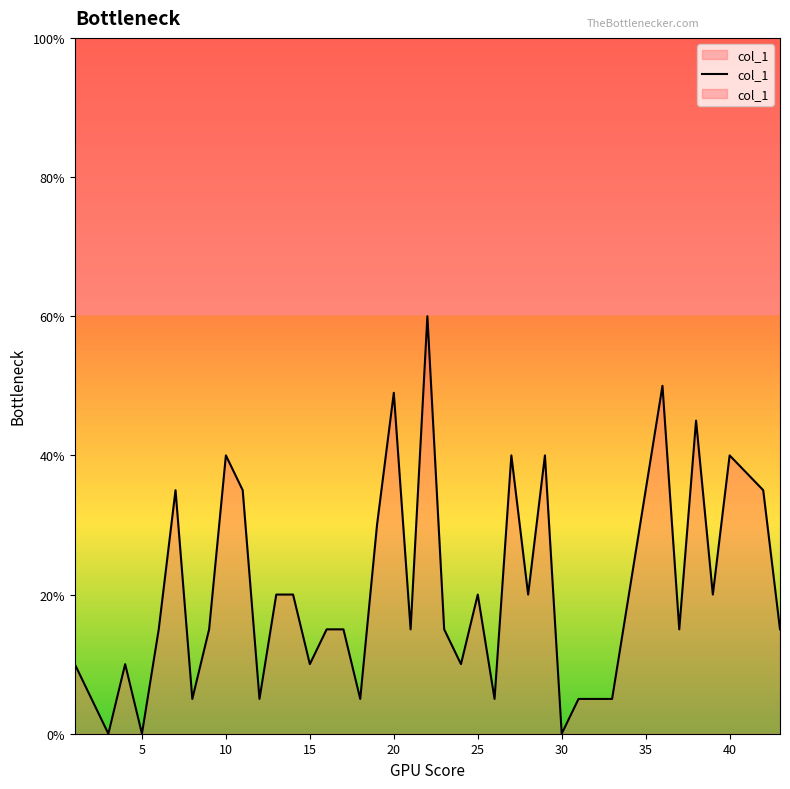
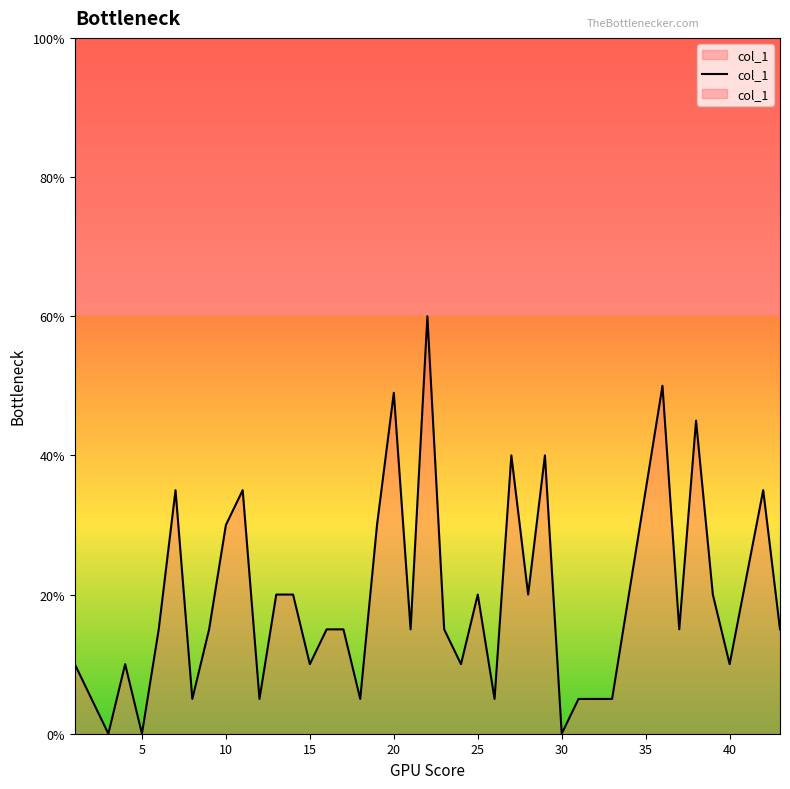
10: 40% -> 30%
40: 40% -> 10%
